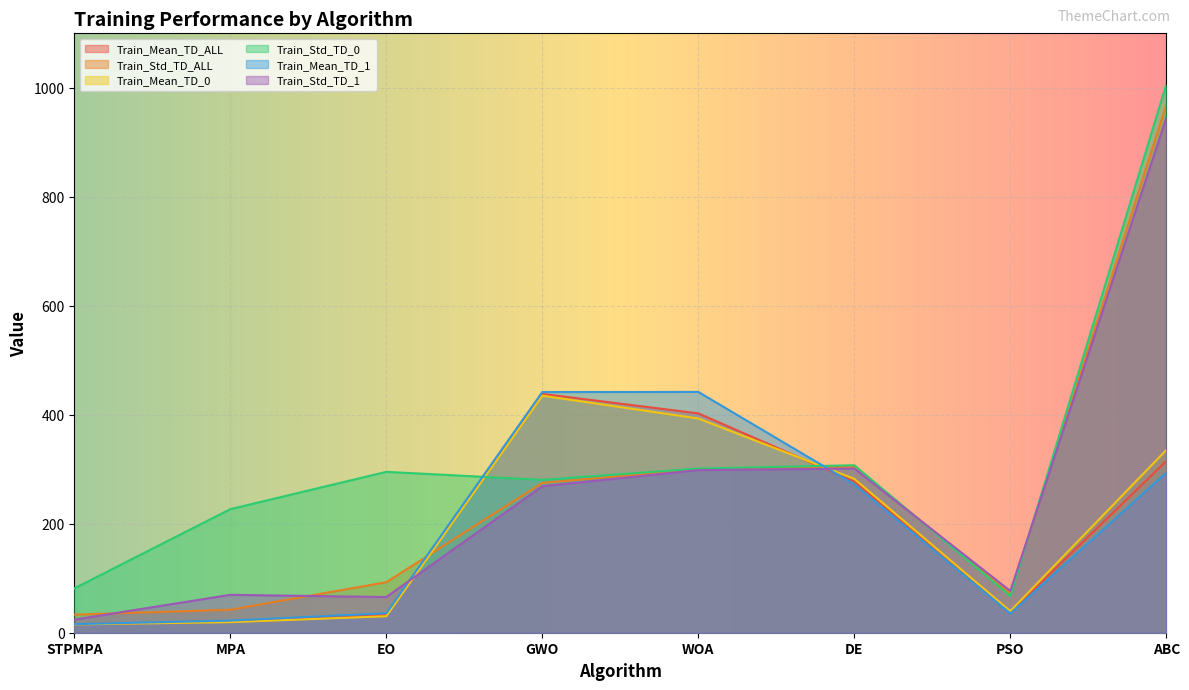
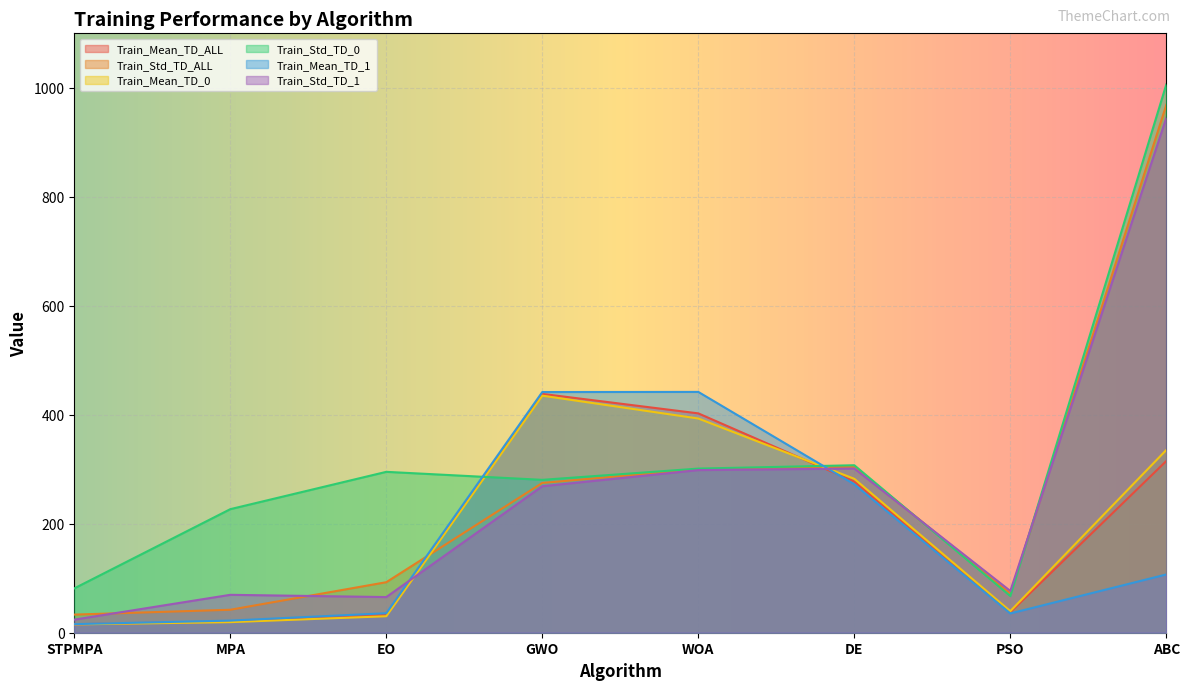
Train_Mean_TD_1, ABC: 290 -> 110
